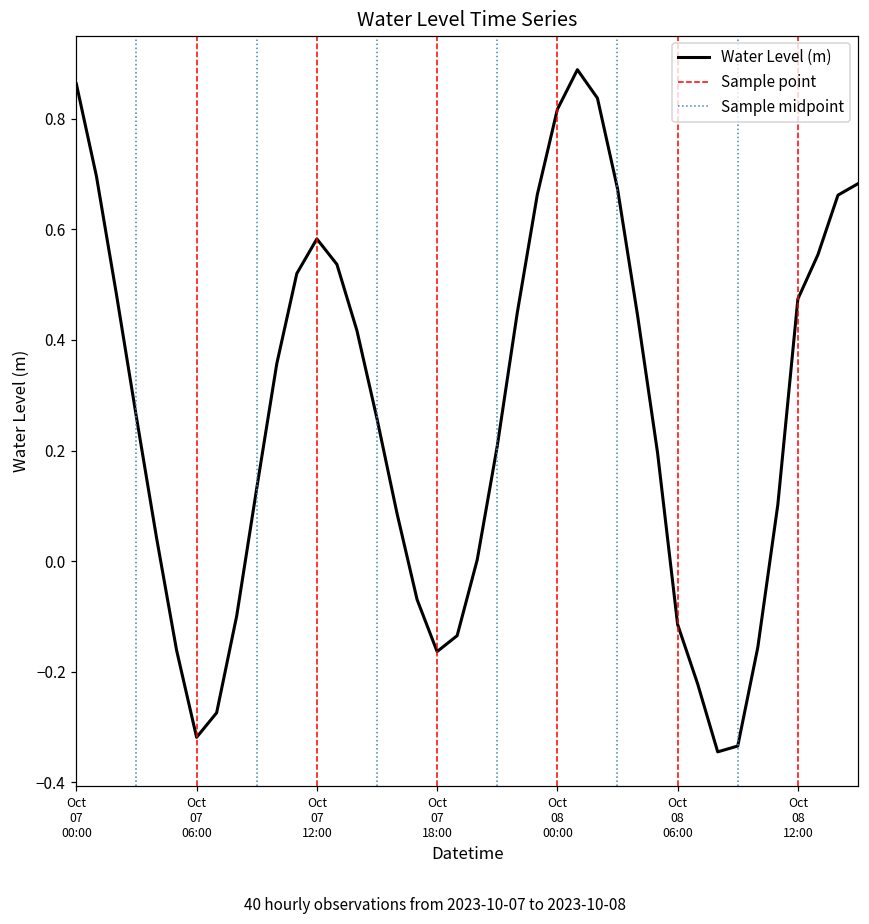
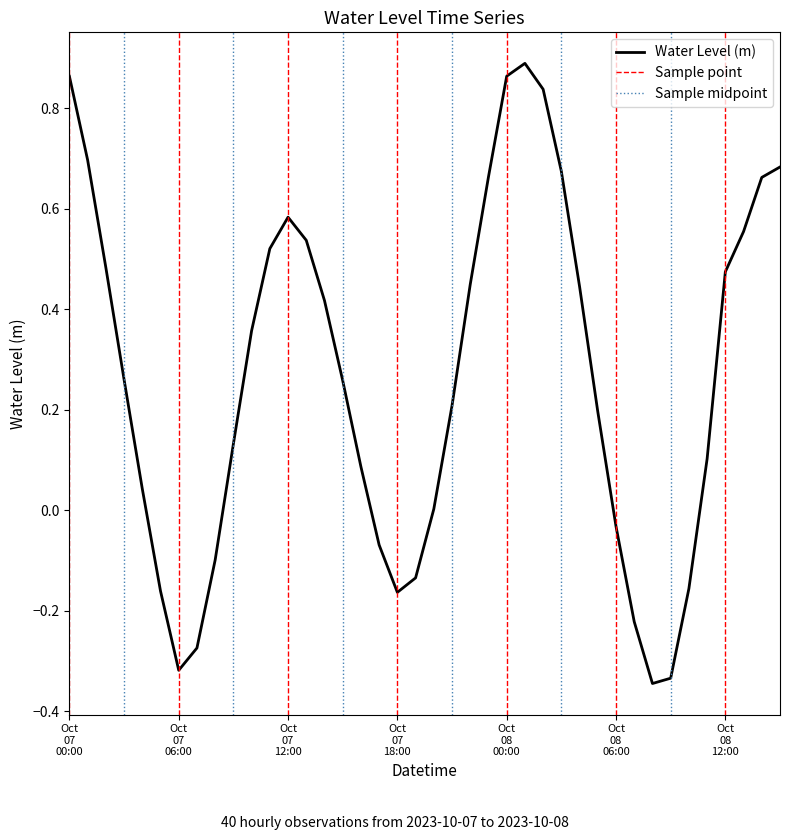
Oct 08 00:00: 0.82 -> 0.86
Oct 08 06:00: -0.11 -> -0.03
